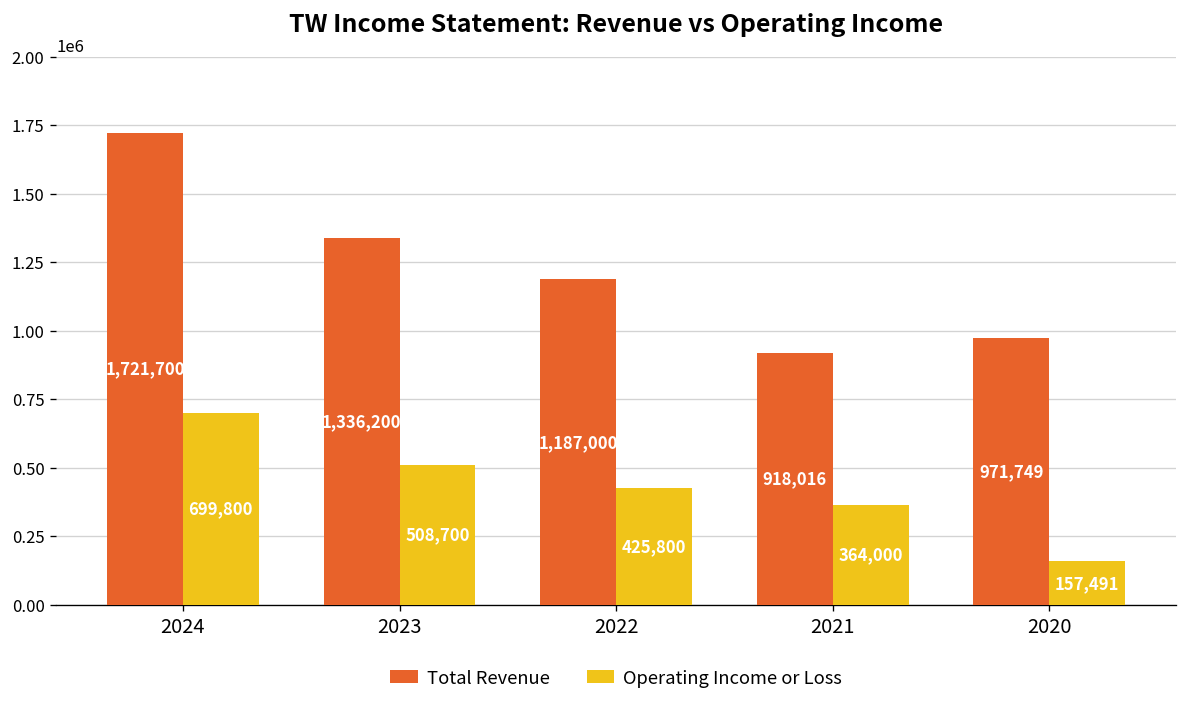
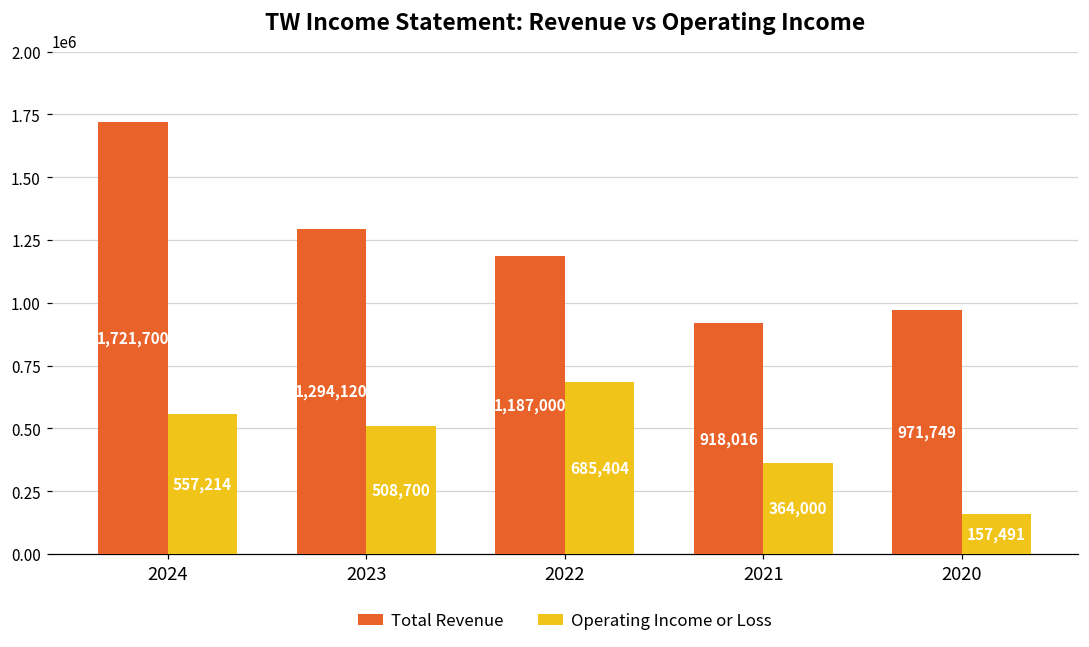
Operating Income or Loss, 2024: 699,800 -> 557,214
Total Revenue, 2023: 1,336,200 -> 1,294,120
Operating Income or Loss, 2022: 425,800 -> 685,404
